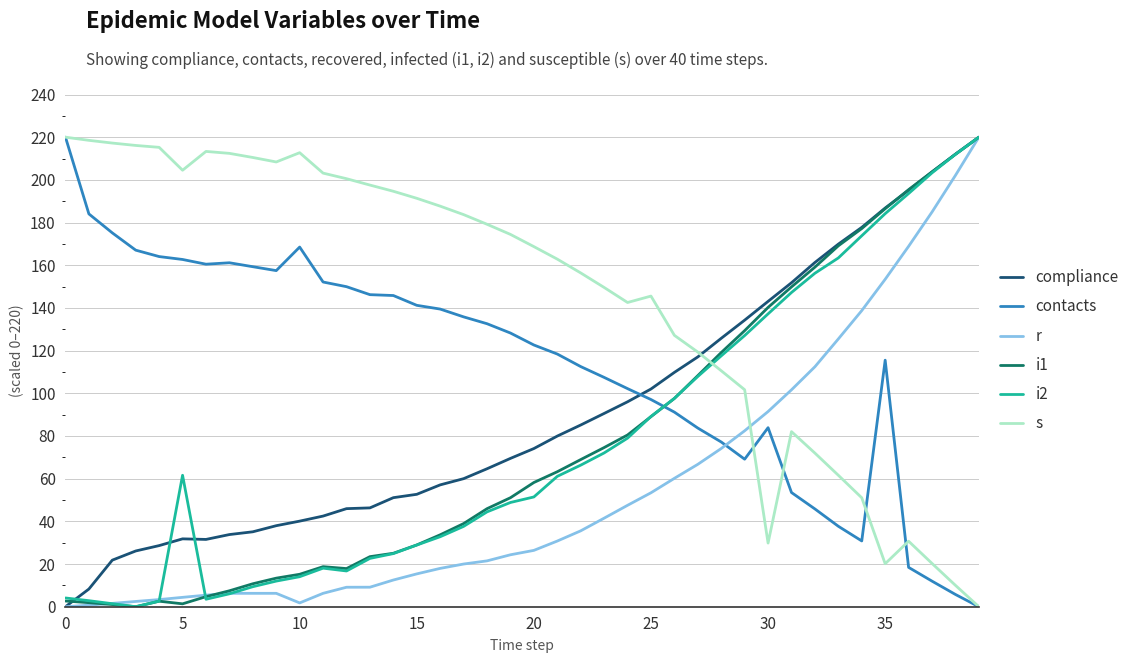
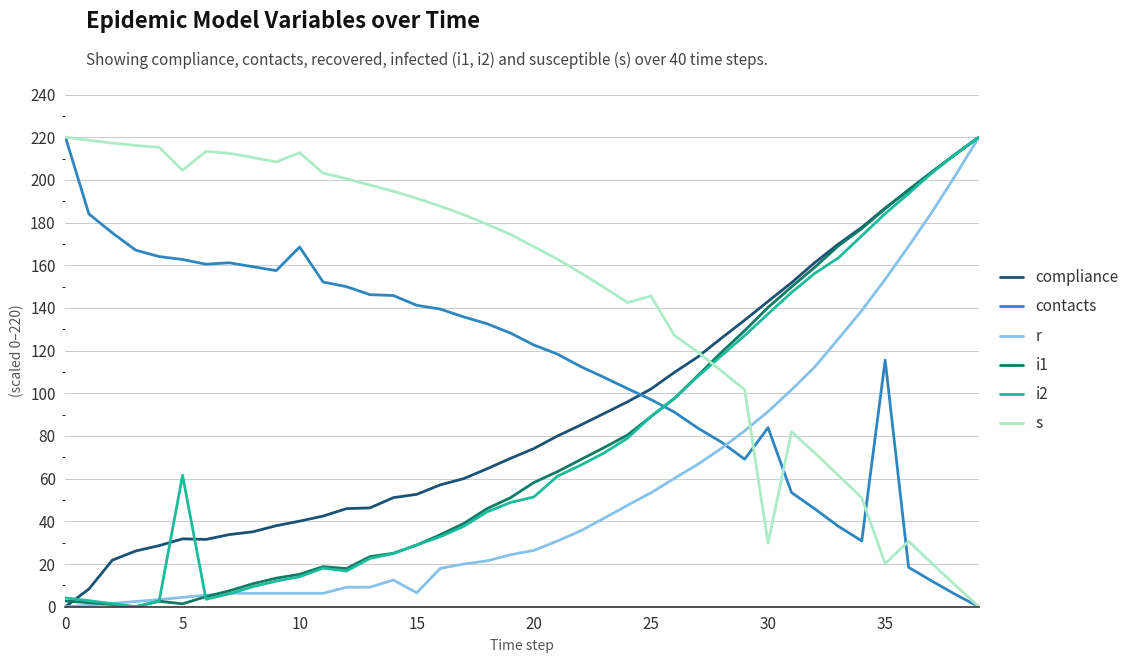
r, 10: 2 -> 6
r, 15: 15 -> 7
